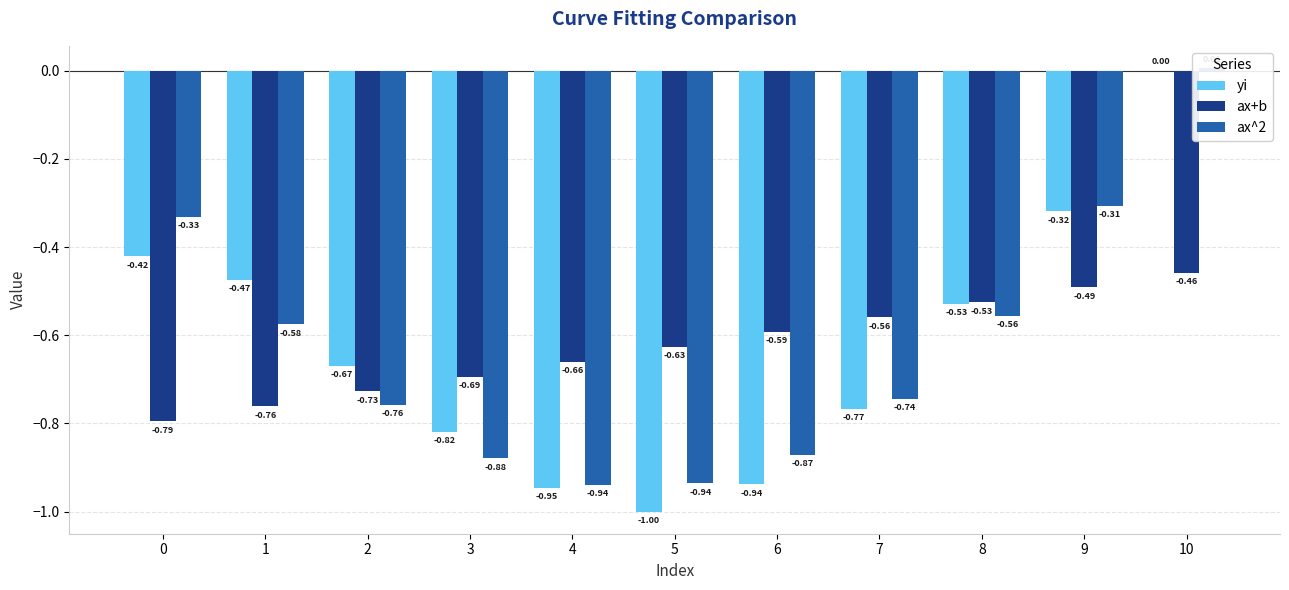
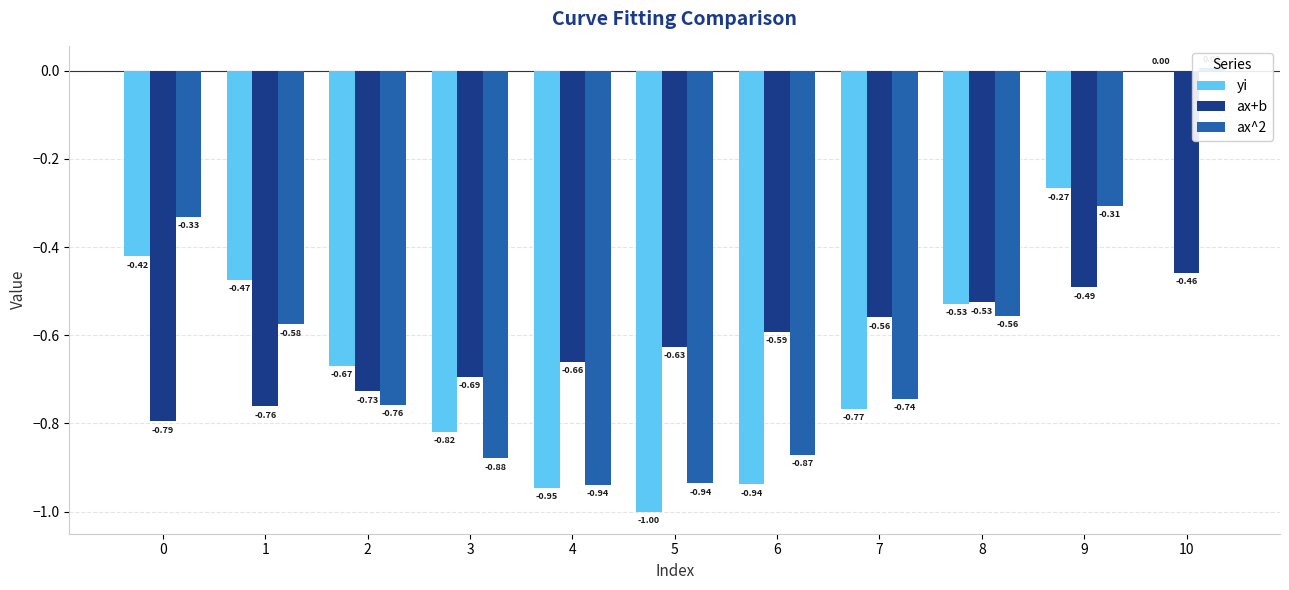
yi, 9: -0.32 -> -0.27
